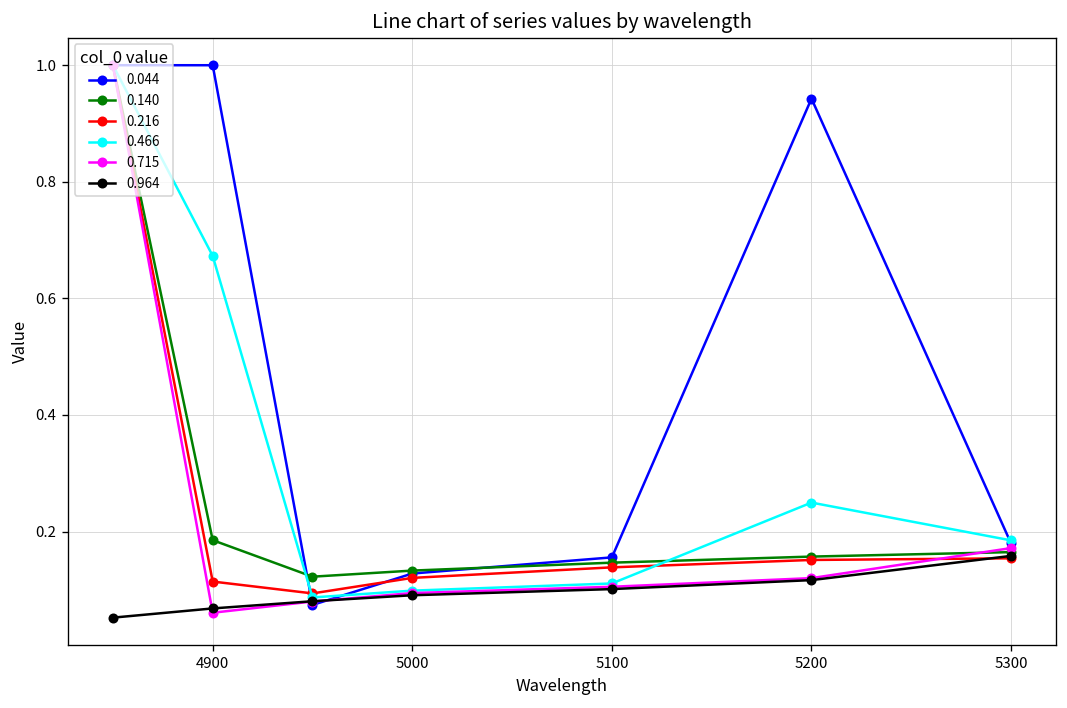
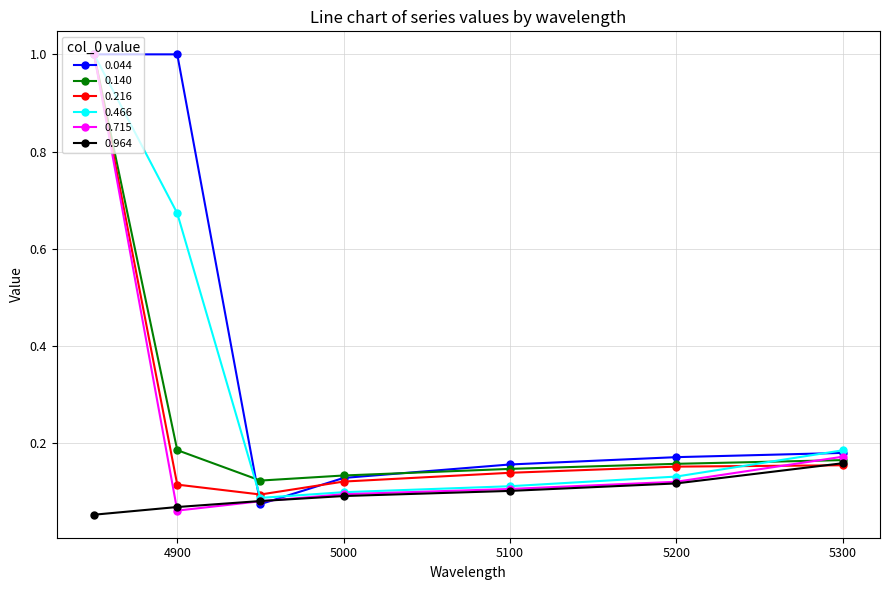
0.044, 5200: 0.94 -> 0.17
0.466, 5200: 0.25 -> 0.13
